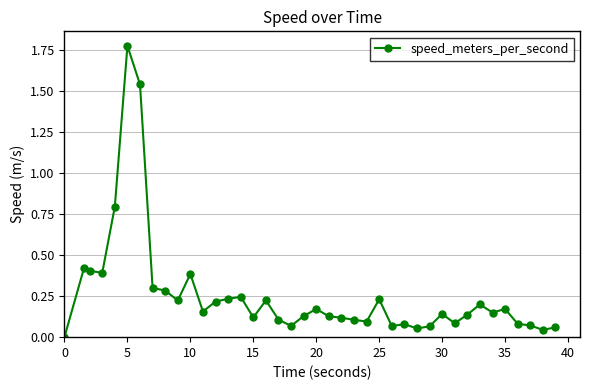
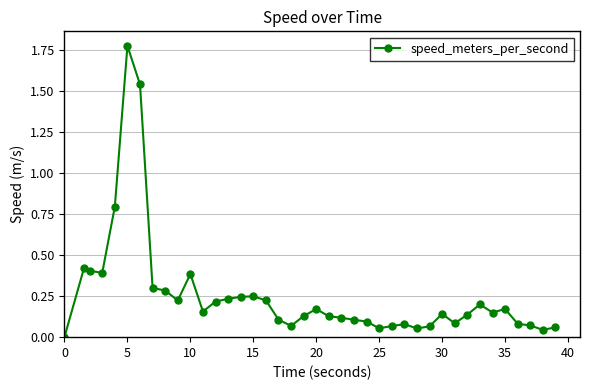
15: 0.12 -> 0.25
25: 0.23 -> 0.05
